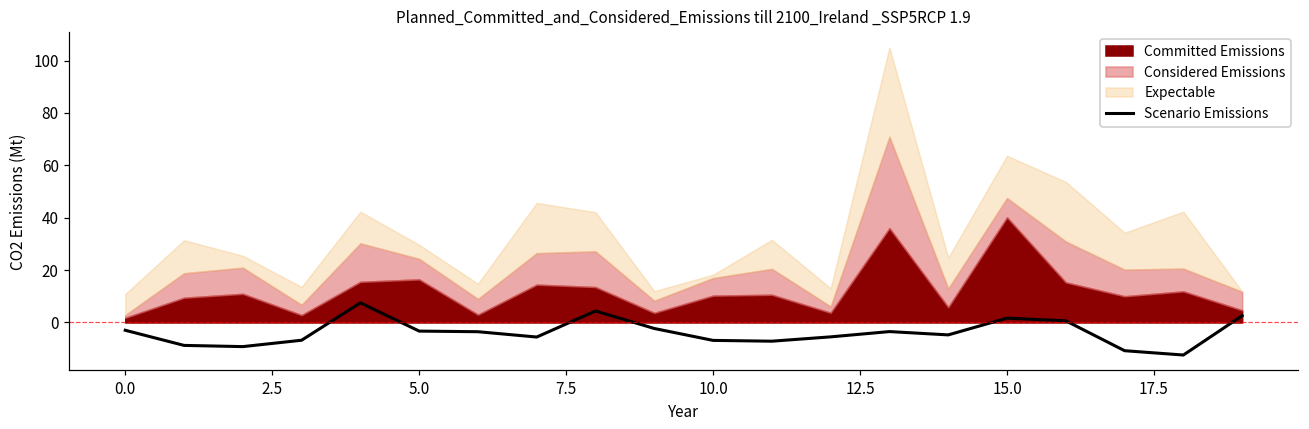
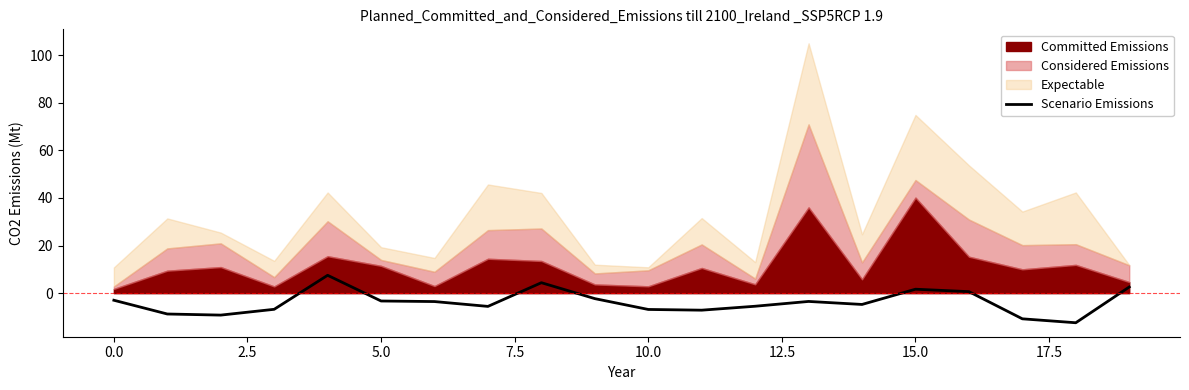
Committed Emissions, 5.0: 16 -> 11
Considered Emissions, 5.0: 8 -> 2
Committed Emissions, 10.0: 10 -> 3
Expectable, 15.0: 16 -> 27
